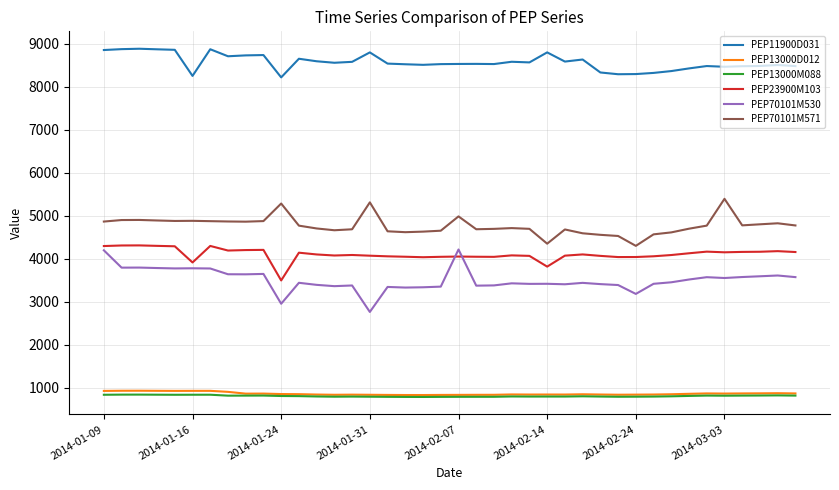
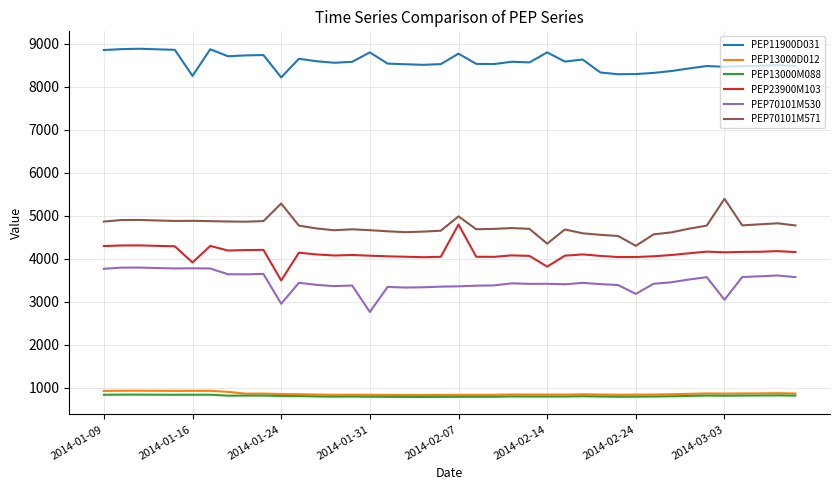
PEP70101M530, 2014-01-09: 4200 -> 3800
PEP70101M571, 2014-01-31: 5300 -> 4700
PEP11900D031, 2014-02-07: 8500 -> 8800
PEP23900M103, 2014-02-07: 4000 -> 4800
PEP70101M530, 2014-02-07: 4200 -> 3400
PEP70101M530, 2014-03-03: 3500 -> 3000
